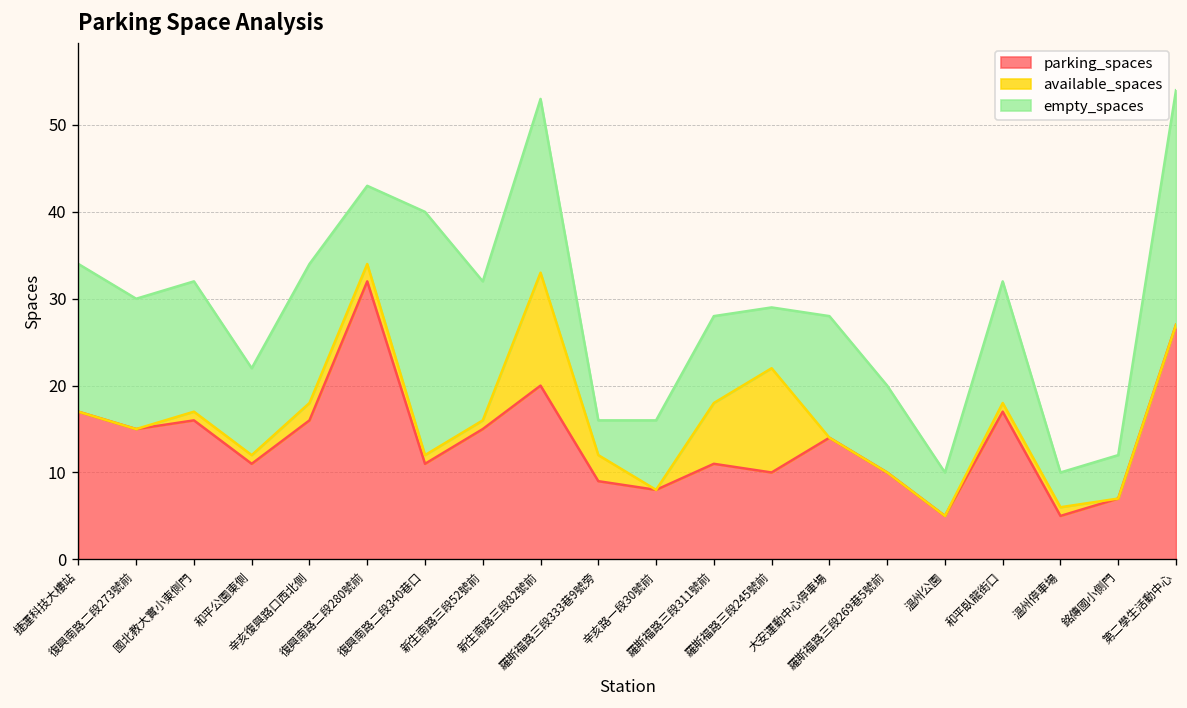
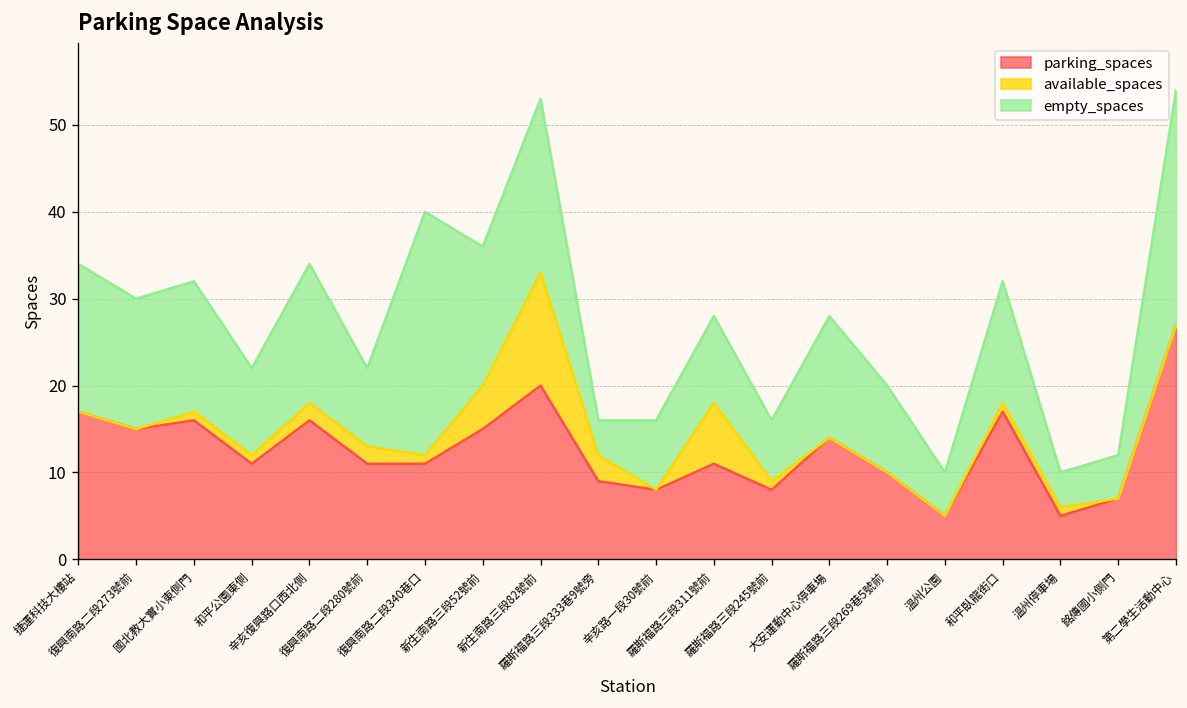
parking_spaces, 復興南路二段280號前: 32 -> 11
available_spaces, 新生南路三段52號前: 1 -> 5
parking_spaces, 羅斯福路三段245號前: 10 -> 8
available_spaces, 羅斯福路三段245號前: 12 -> 1
